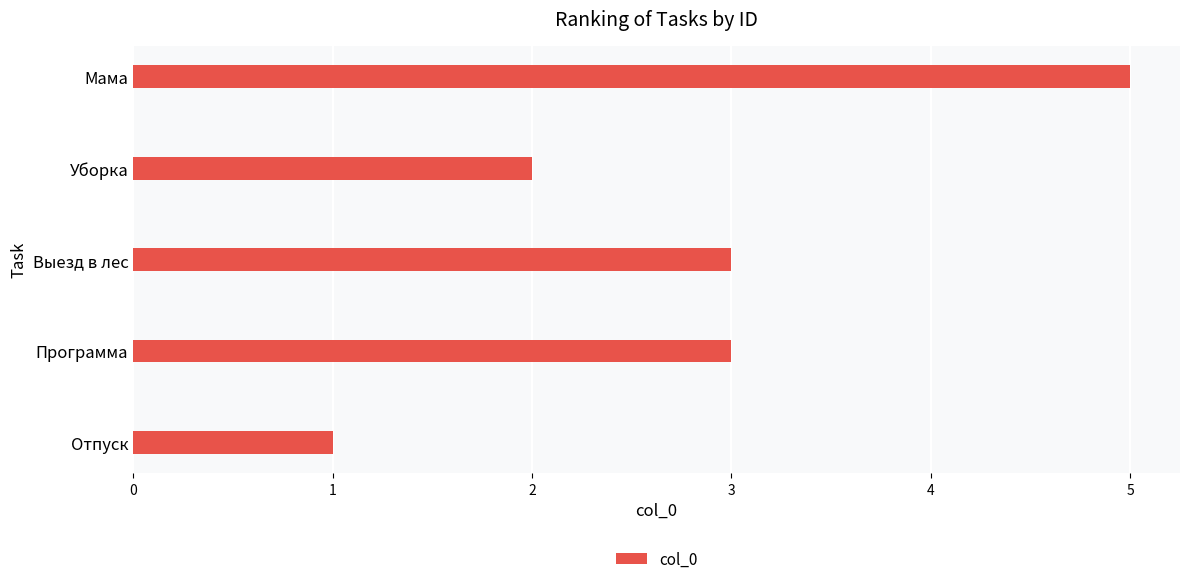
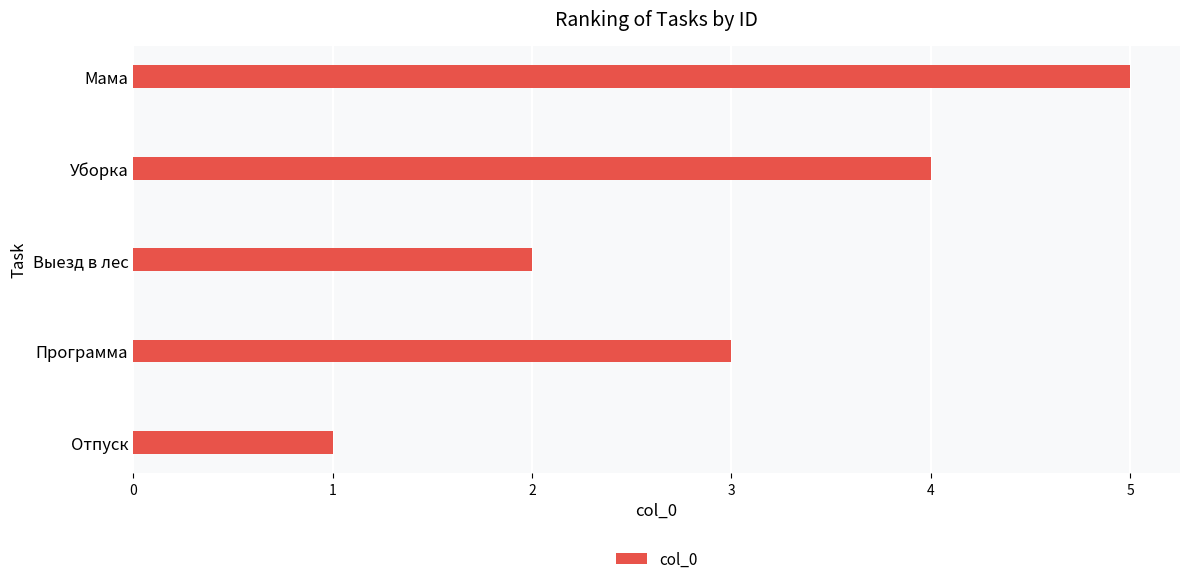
Уборка: 2 -> 4
Выезд в лес: 3 -> 2
